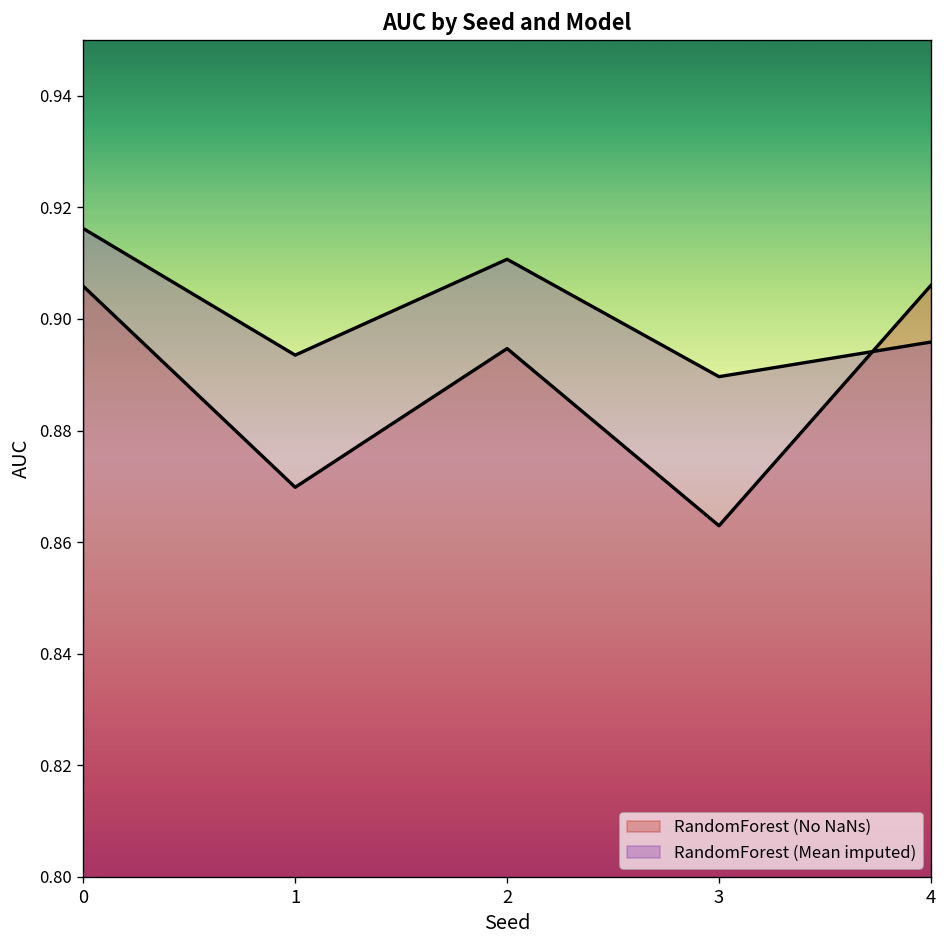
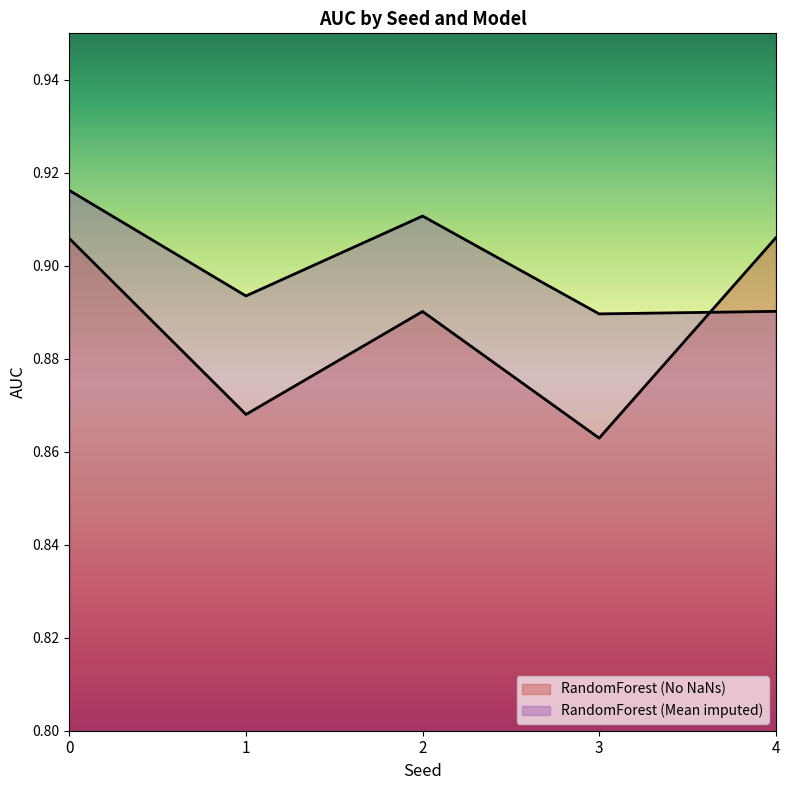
RandomForest (No NaNs), 1: 0.870 -> 0.868
RandomForest (No NaNs), 2: 0.895 -> 0.890
RandomForest (Mean imputed), 4: 0.896 -> 0.890
